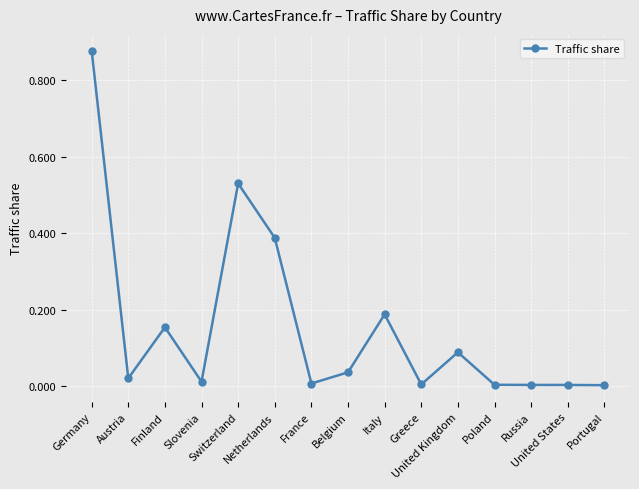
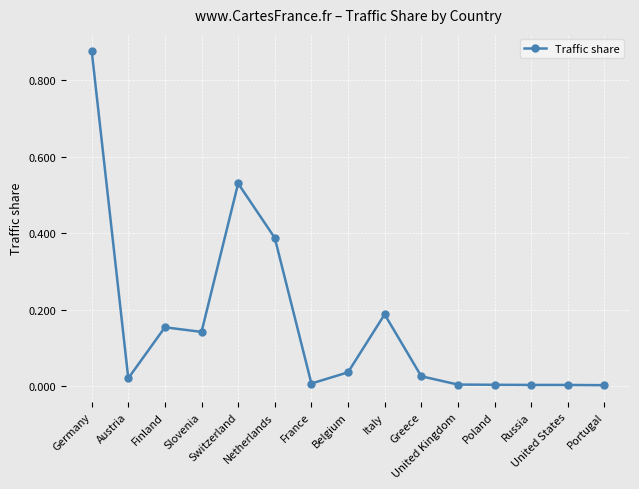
Slovenia: 0.01 -> 0.14
Greece: 0.00 -> 0.03
United Kingdom: 0.09 -> 0.00
